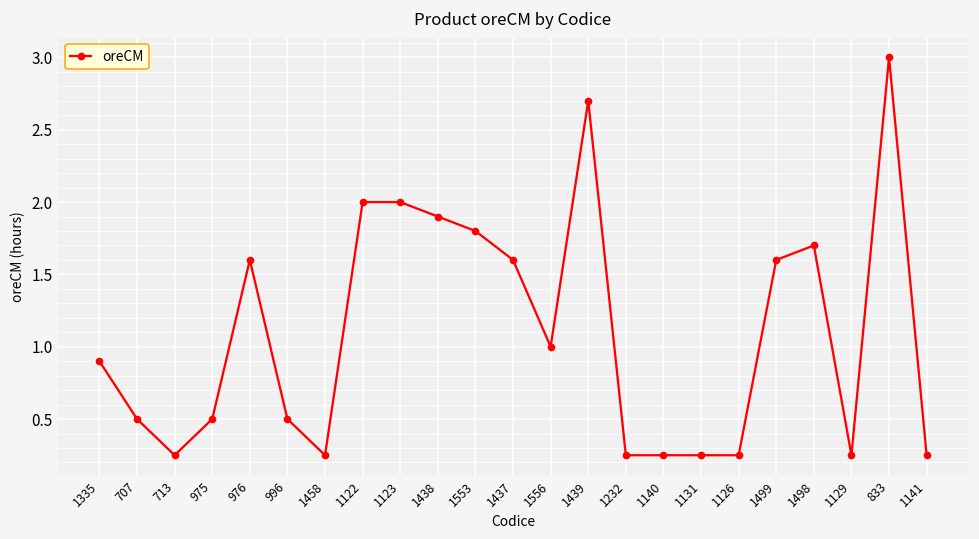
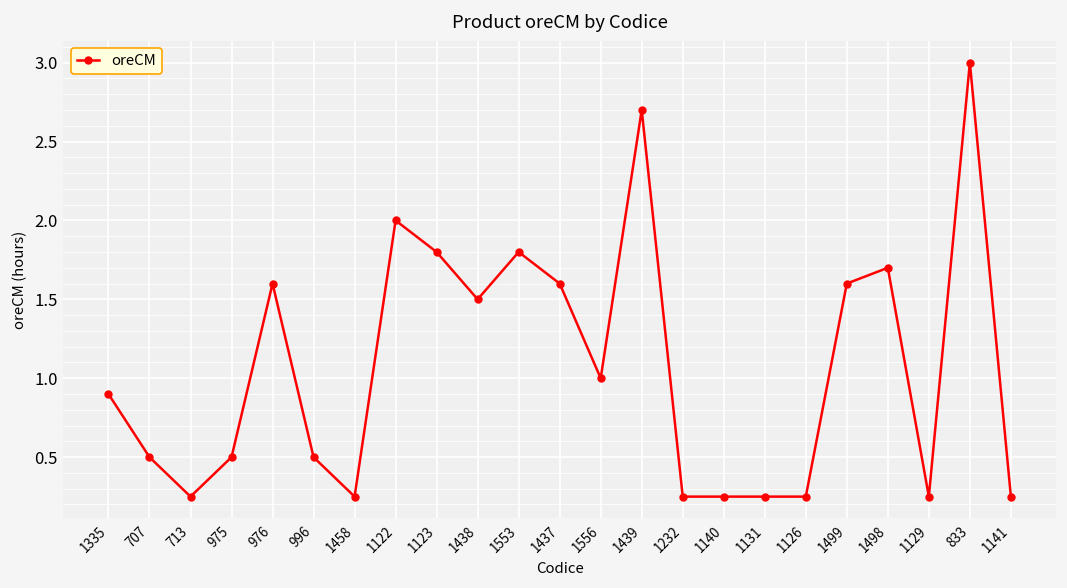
1123: 2.0 -> 1.8
1438: 1.9 -> 1.5
